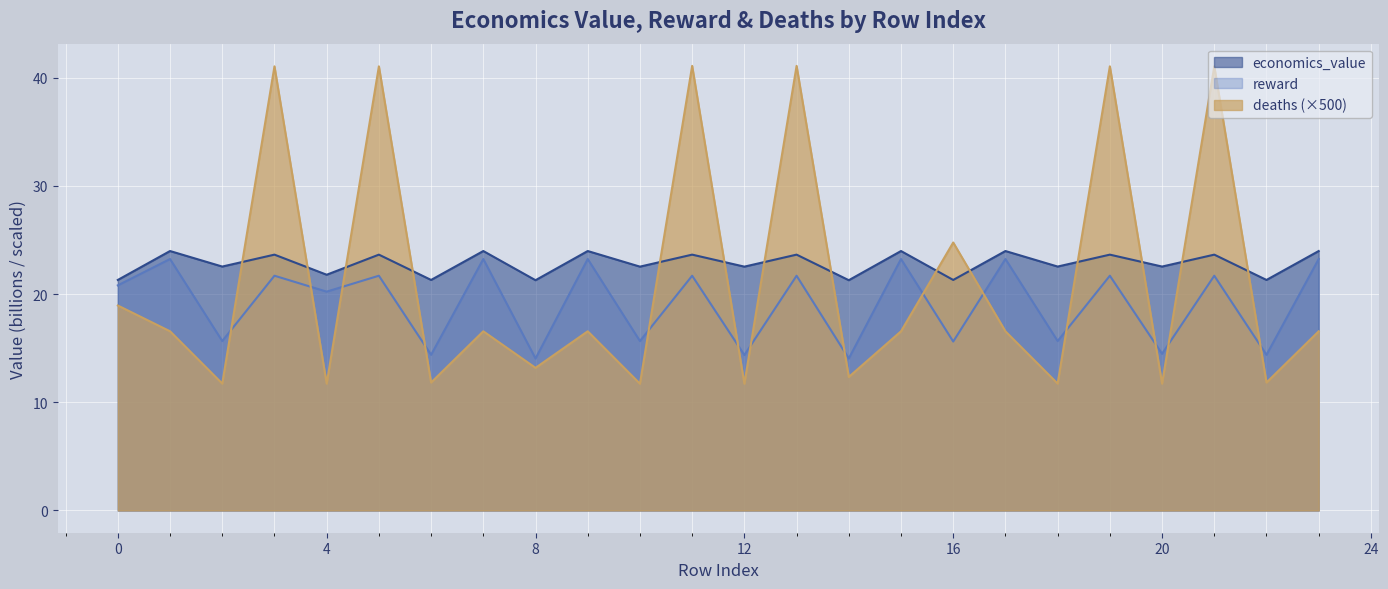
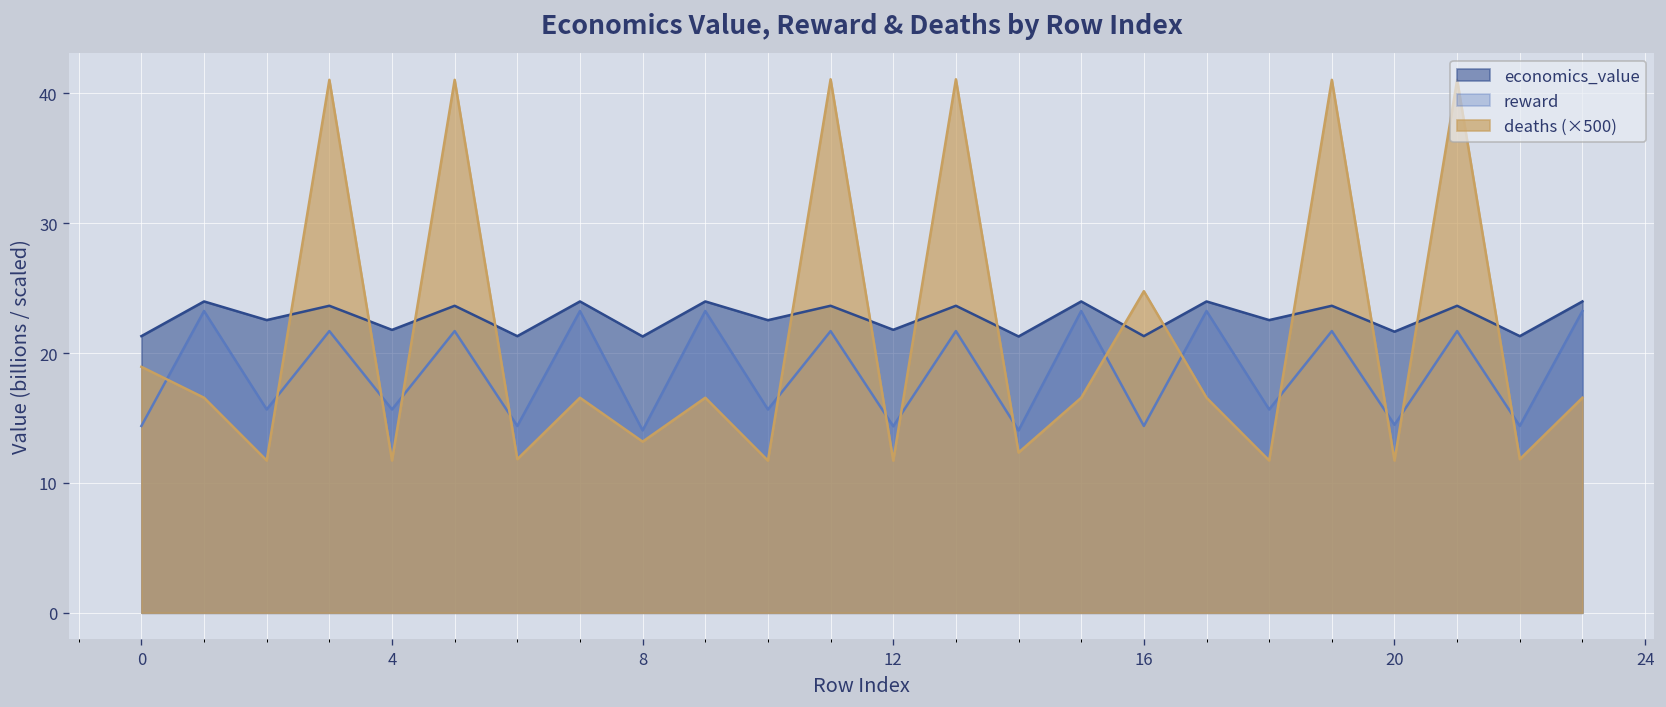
reward, 0: 20.8 -> 14.4
reward, 4: 20.2 -> 15.7
economics_value, 12: 22.5 -> 21.8
reward, 16: 15.6 -> 14.4
economics_value, 20: 22.5 -> 21.6
